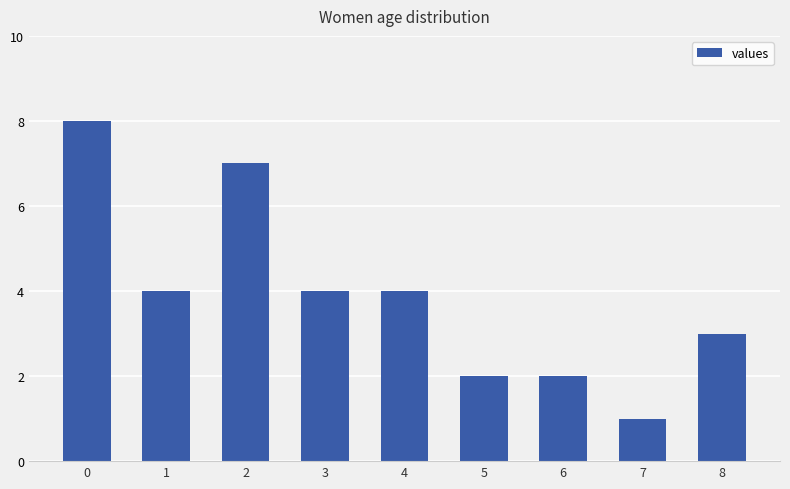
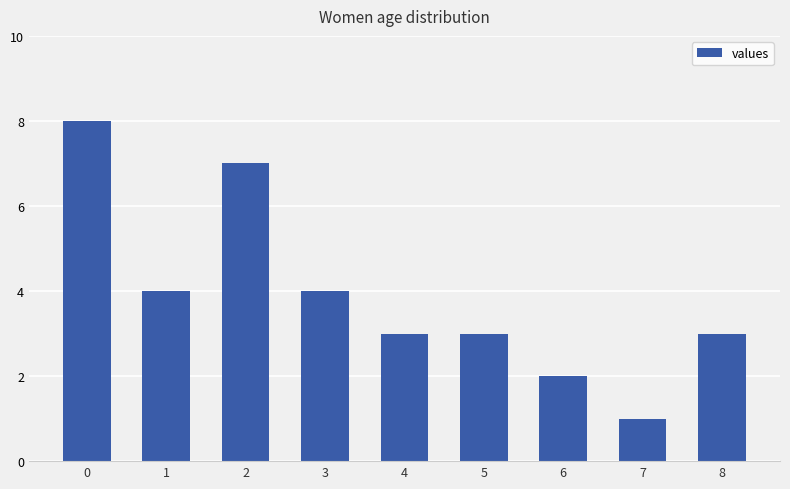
4: 4 -> 3
5: 2 -> 3
